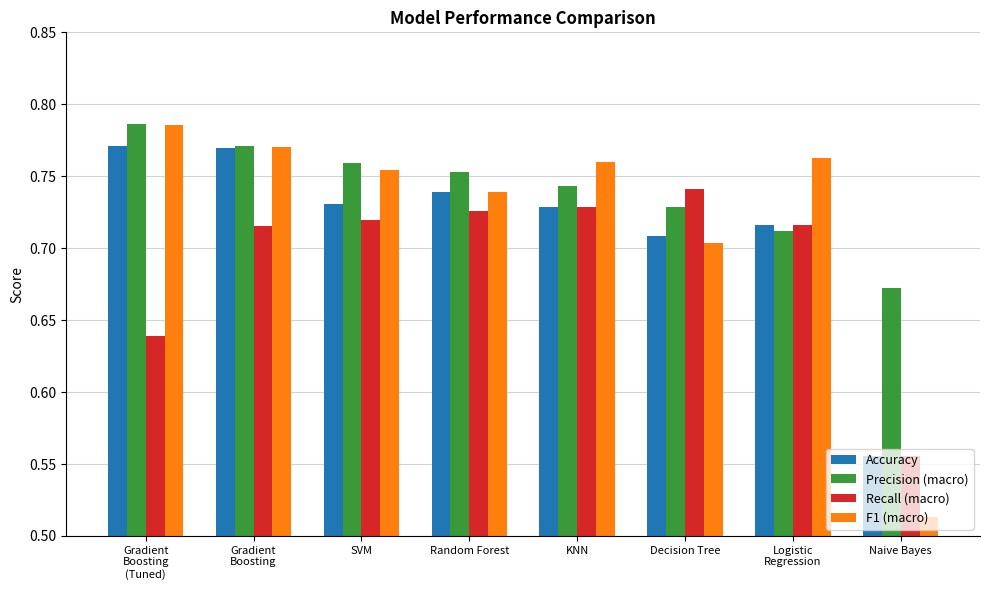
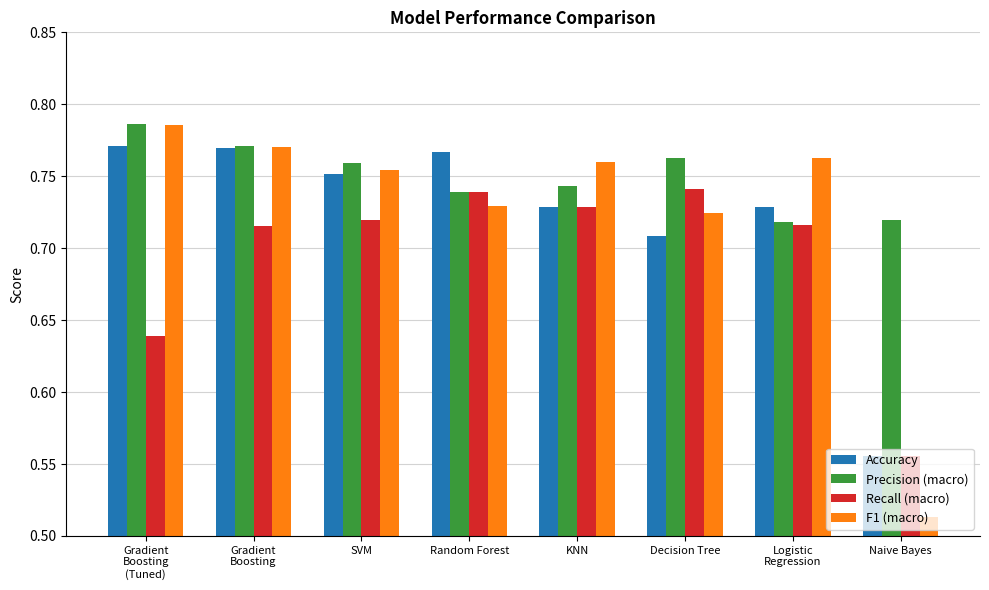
Accuracy, SVM: 0.731 -> 0.752
Accuracy, Random Forest: 0.739 -> 0.767
Precision (macro), Random Forest: 0.753 -> 0.739
Recall (macro), Random Forest: 0.726 -> 0.739
F1 (macro), Random Forest: 0.739 -> 0.729
Precision (macro), Decision Tree: 0.729 -> 0.762
F1 (macro), Decision Tree: 0.704 -> 0.725
Accuracy, Logistic Regression: 0.716 -> 0.729
Precision (macro), Logistic Regression: 0.712 -> 0.719
Precision (macro), Naive Bayes: 0.673 -> 0.720
